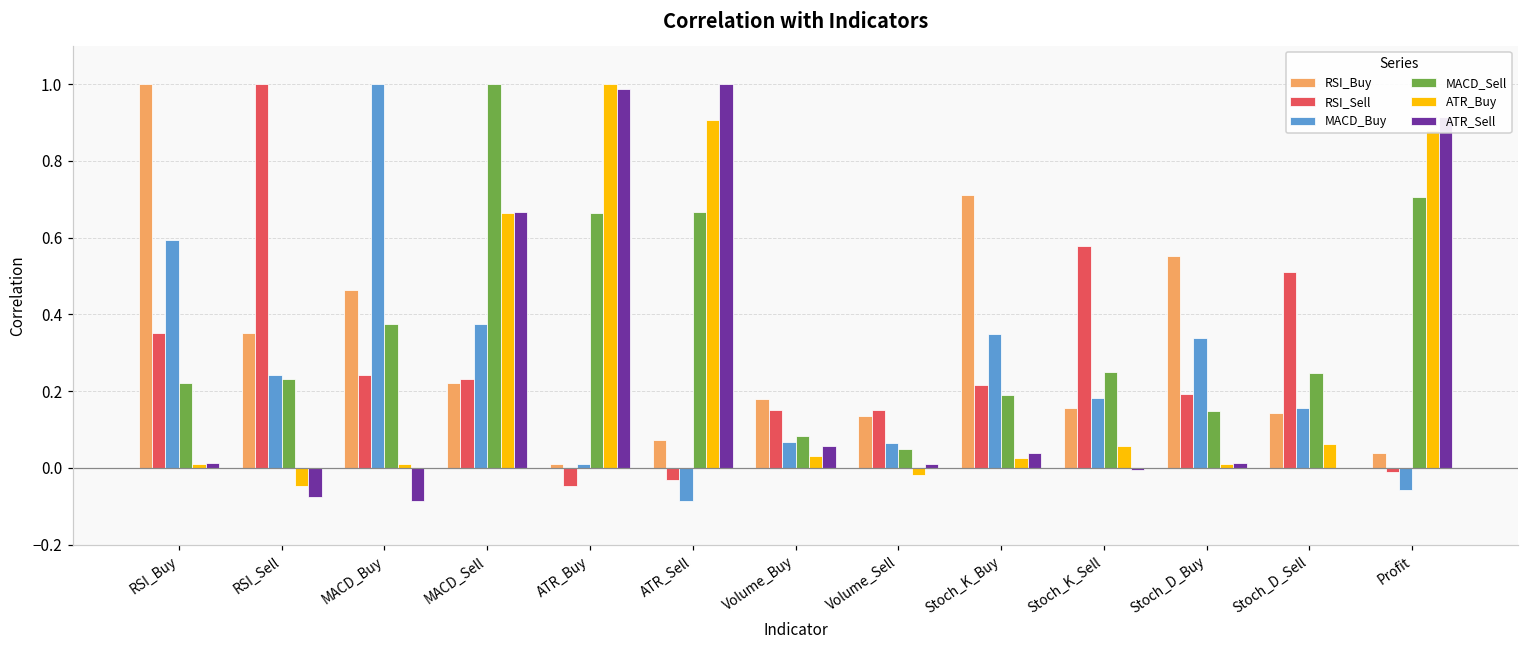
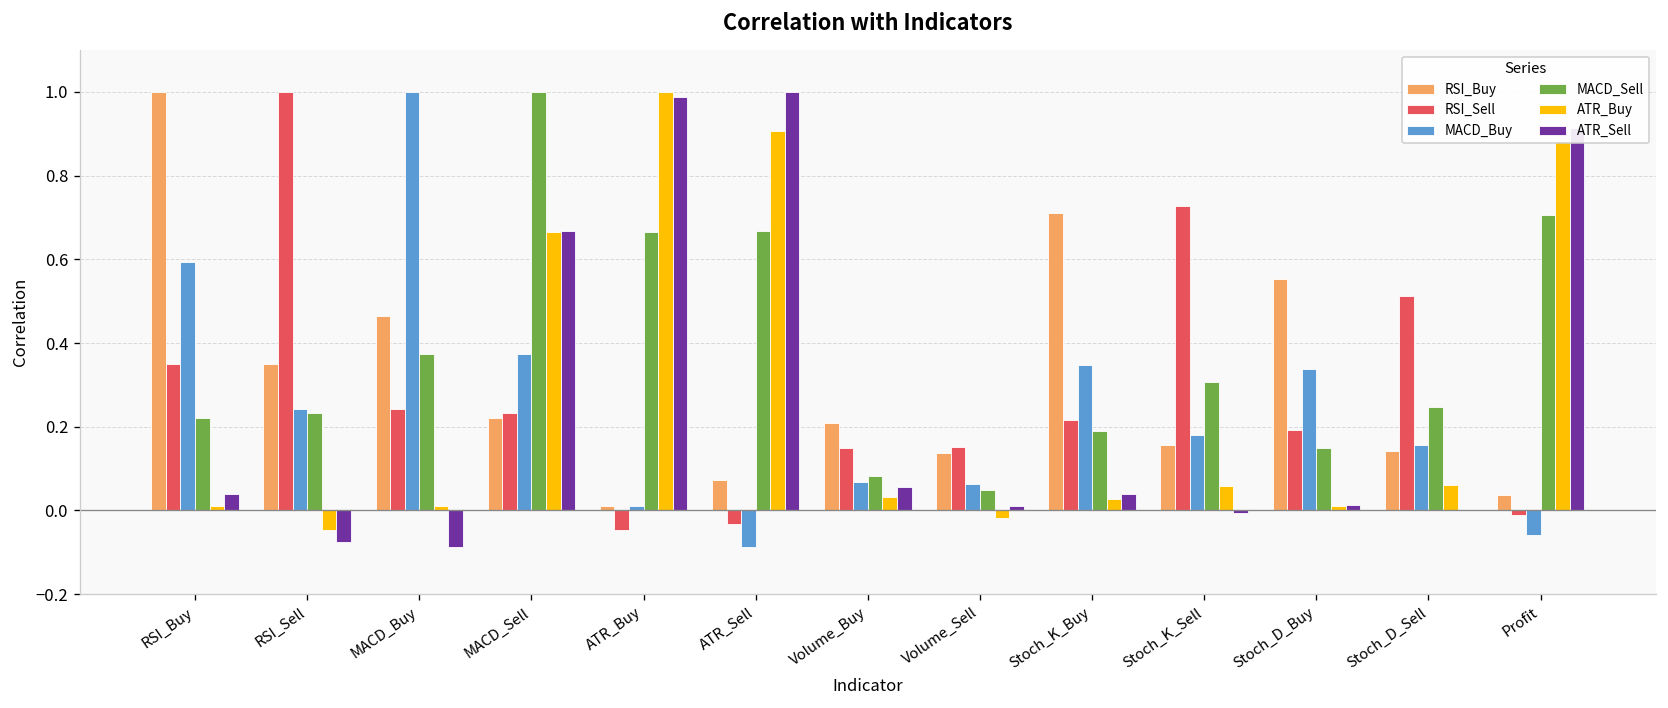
ATR_Sell, RSI_Buy: 0.01 -> 0.04
RSI_Buy, Volume_Buy: 0.18 -> 0.21
RSI_Sell, Stoch_K_Sell: 0.58 -> 0.73
MACD_Sell, Stoch_K_Sell: 0.25 -> 0.31
